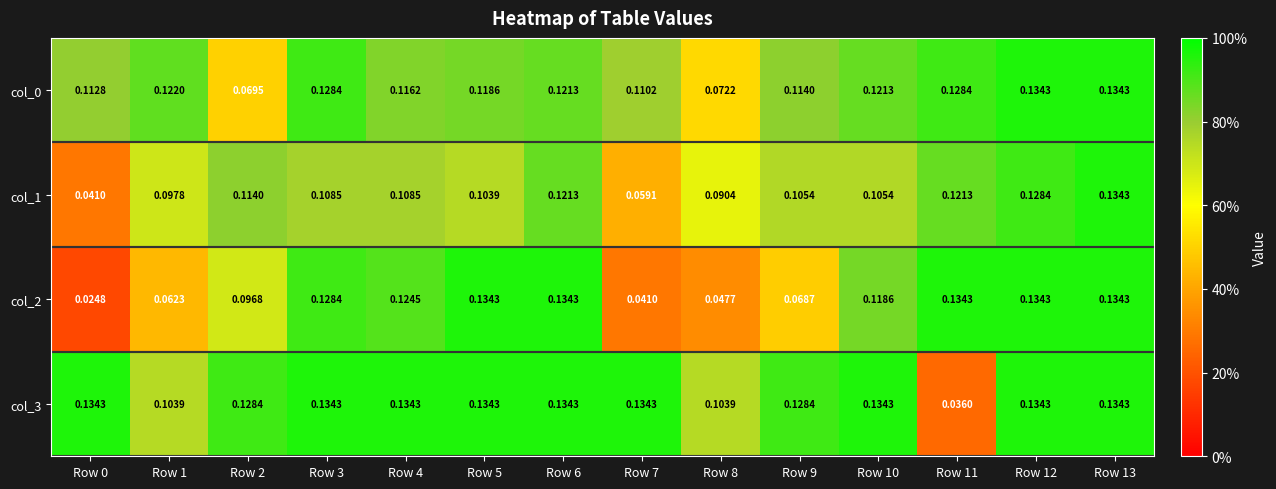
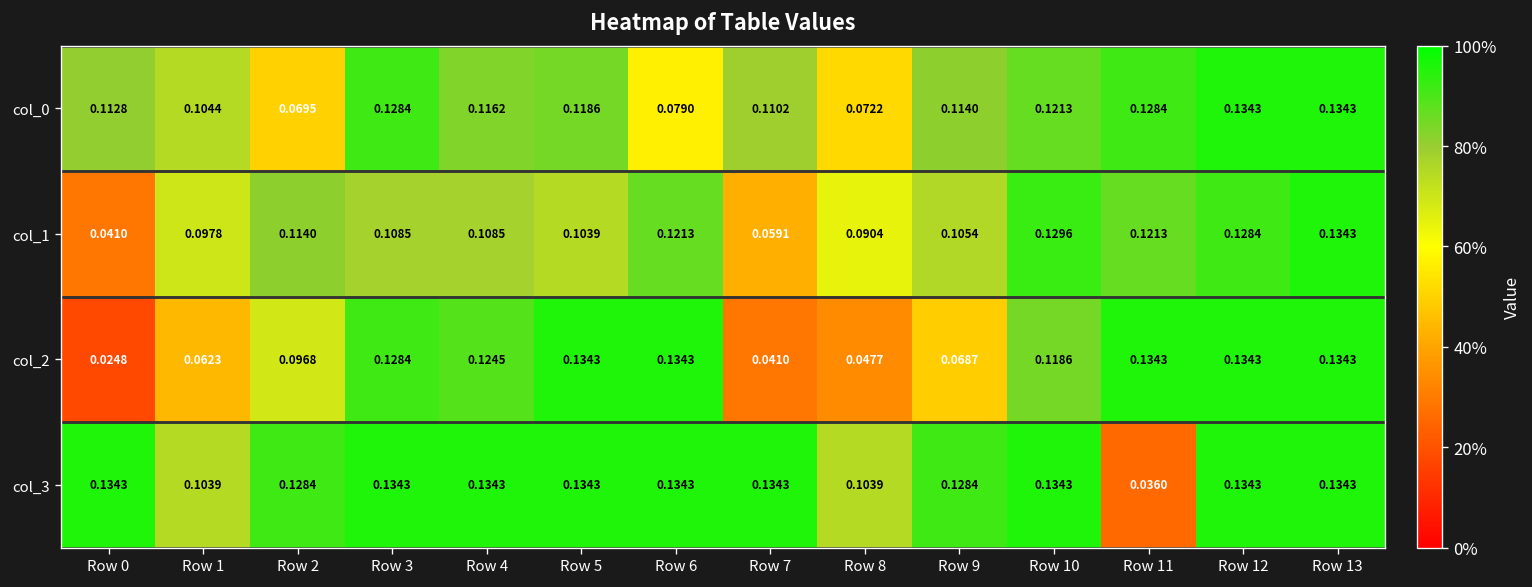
col_0, Row 1: 0.1220 -> 0.1044
col_0, Row 6: 0.1213 -> 0.0790
col_1, Row 10: 0.1054 -> 0.1296
